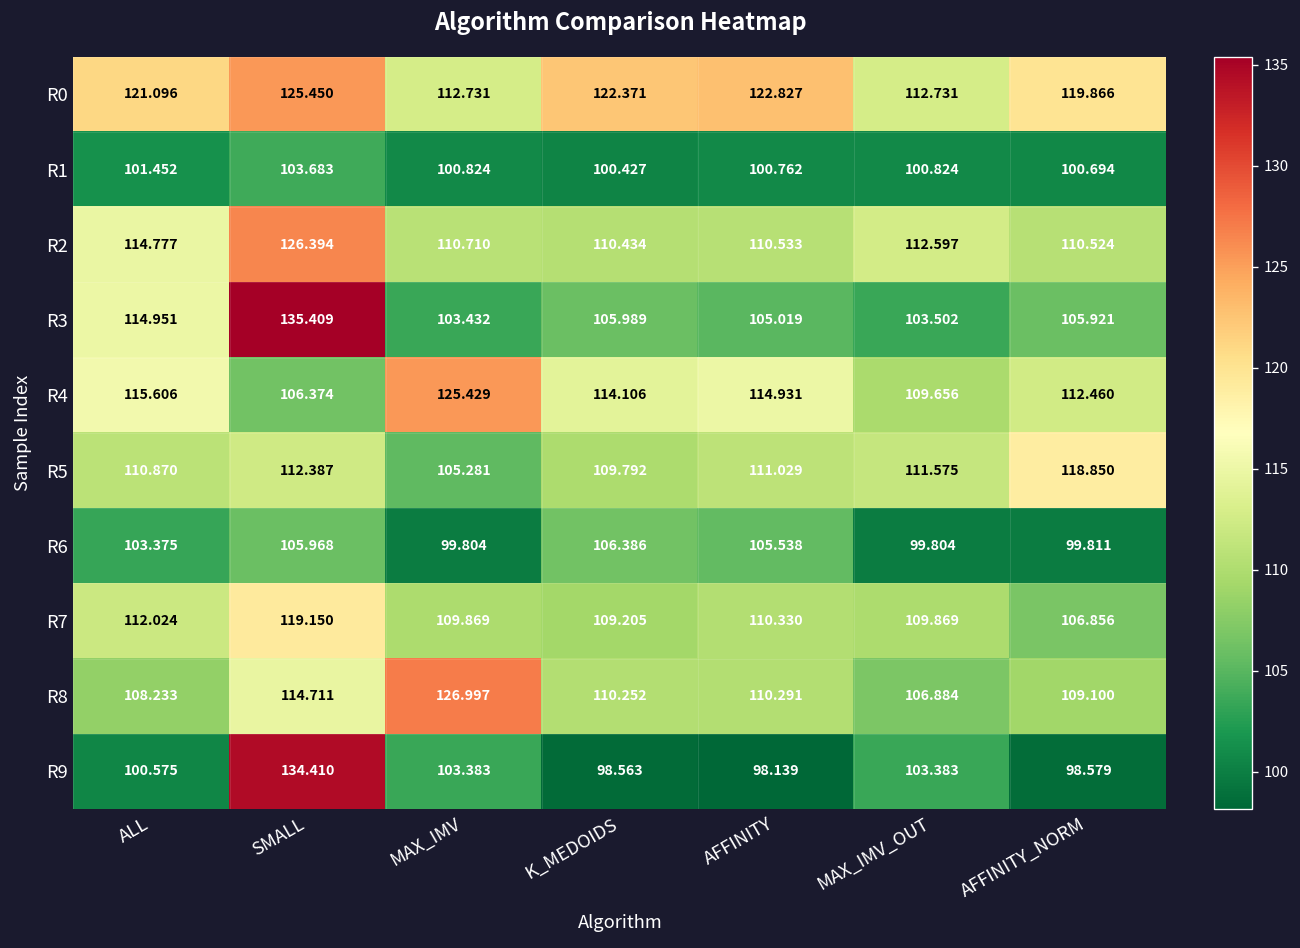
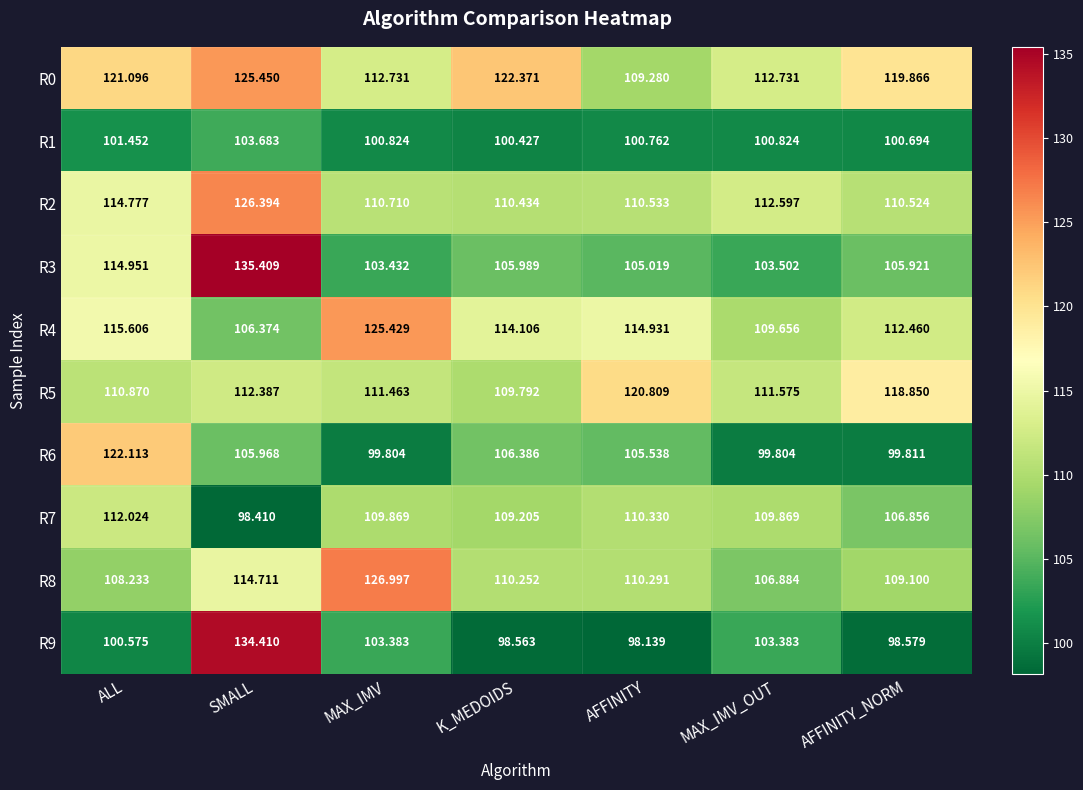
R0, AFFINITY: 122.827 -> 109.280
R5, MAX_IMV: 105.281 -> 111.463
R5, AFFINITY: 111.029 -> 120.809
R6, ALL: 103.375 -> 122.113
R7, SMALL: 119.150 -> 98.410
